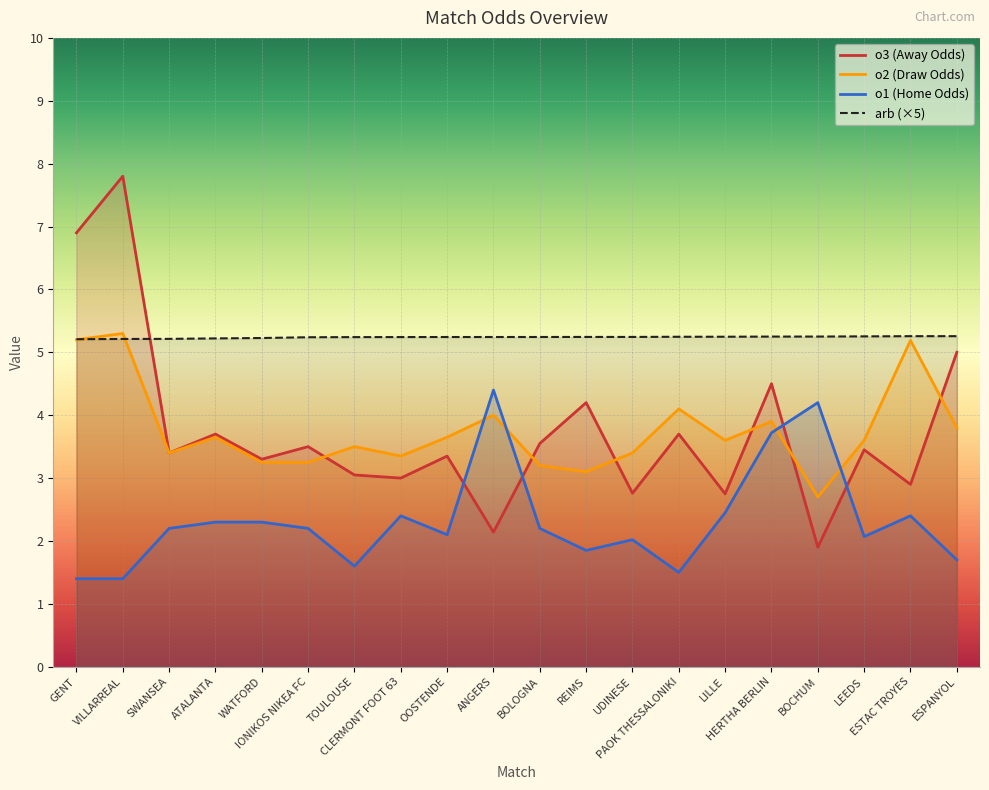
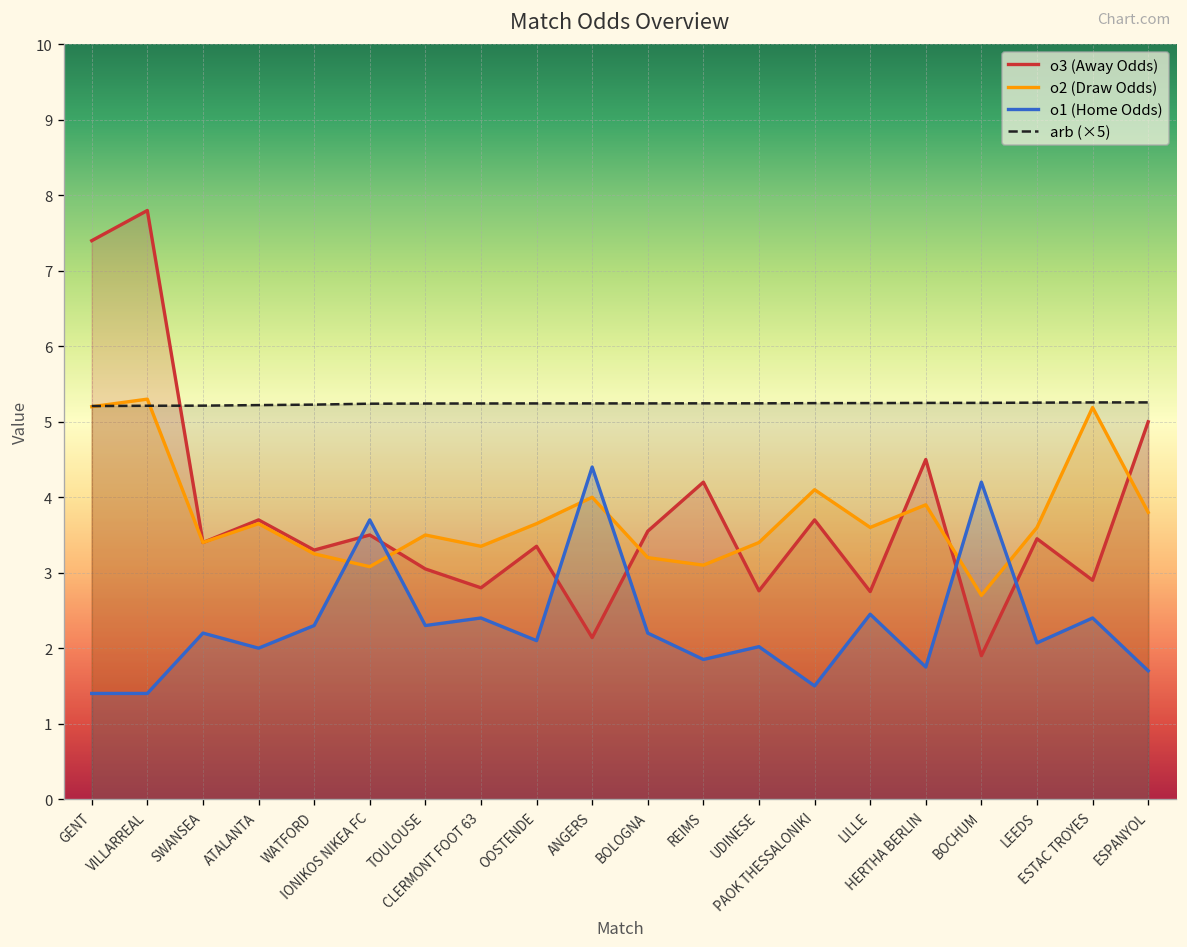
o3 (Away Odds), GENT: 6.9 -> 7.4
o1 (Home Odds), ATALANTA: 2.3 -> 2.0
o2 (Draw Odds), IONIKOS NIKEA FC: 3.3 -> 3.1
o1 (Home Odds), IONIKOS NIKEA FC: 2.2 -> 3.7
o1 (Home Odds), TOULOUSE: 1.6 -> 2.3
o3 (Away Odds), CLERMONT FOOT 63: 3.0 -> 2.8
o1 (Home Odds), HERTHA BERLIN: 3.7 -> 1.8
